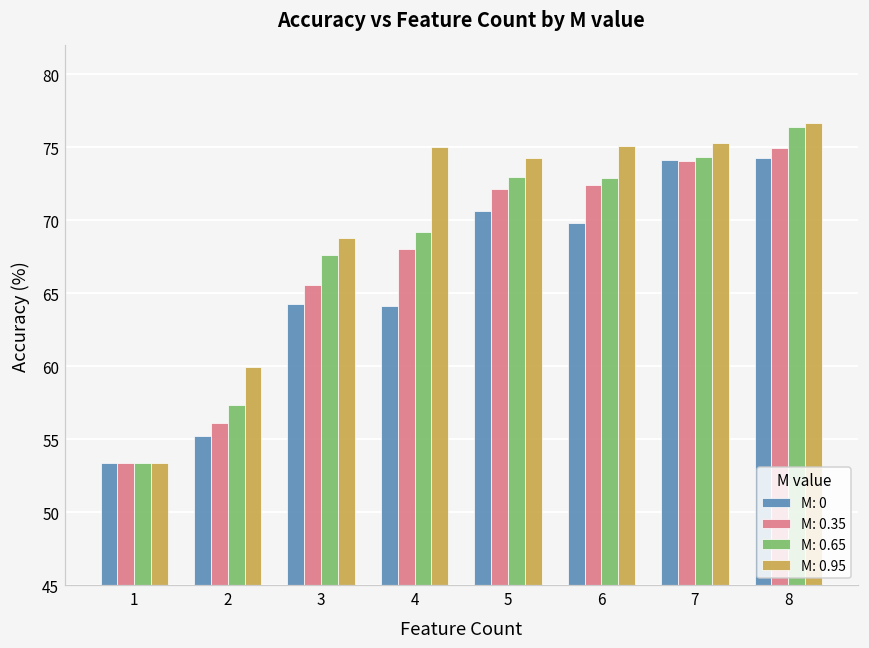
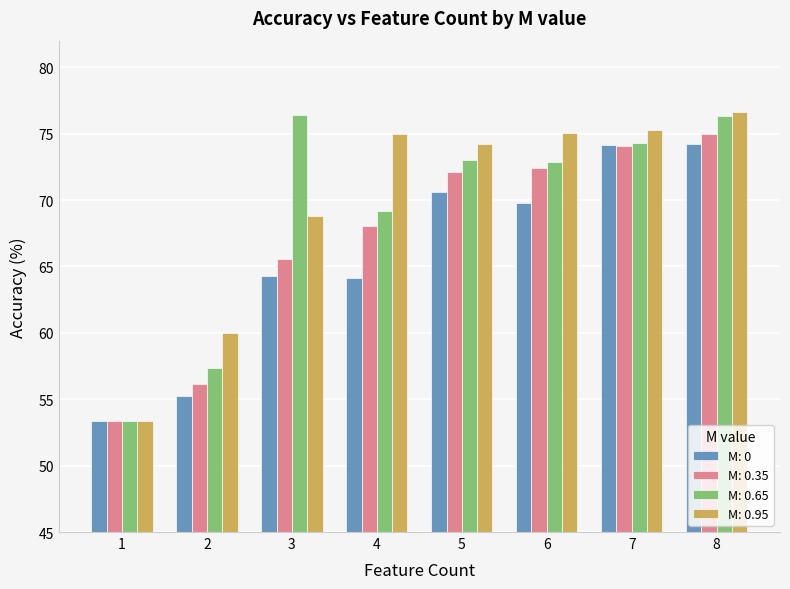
M: 0.65, 3: 67.6 -> 76.4
